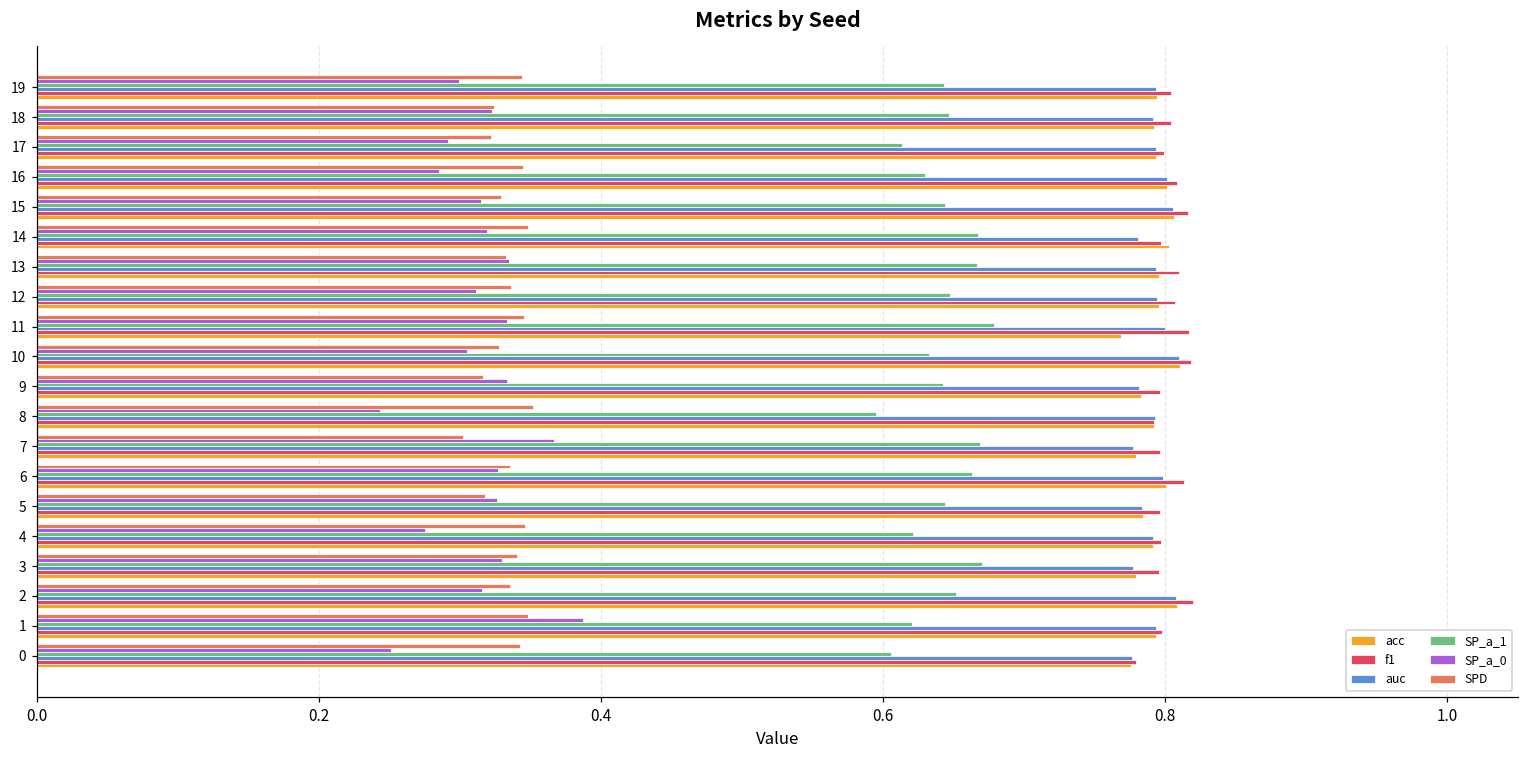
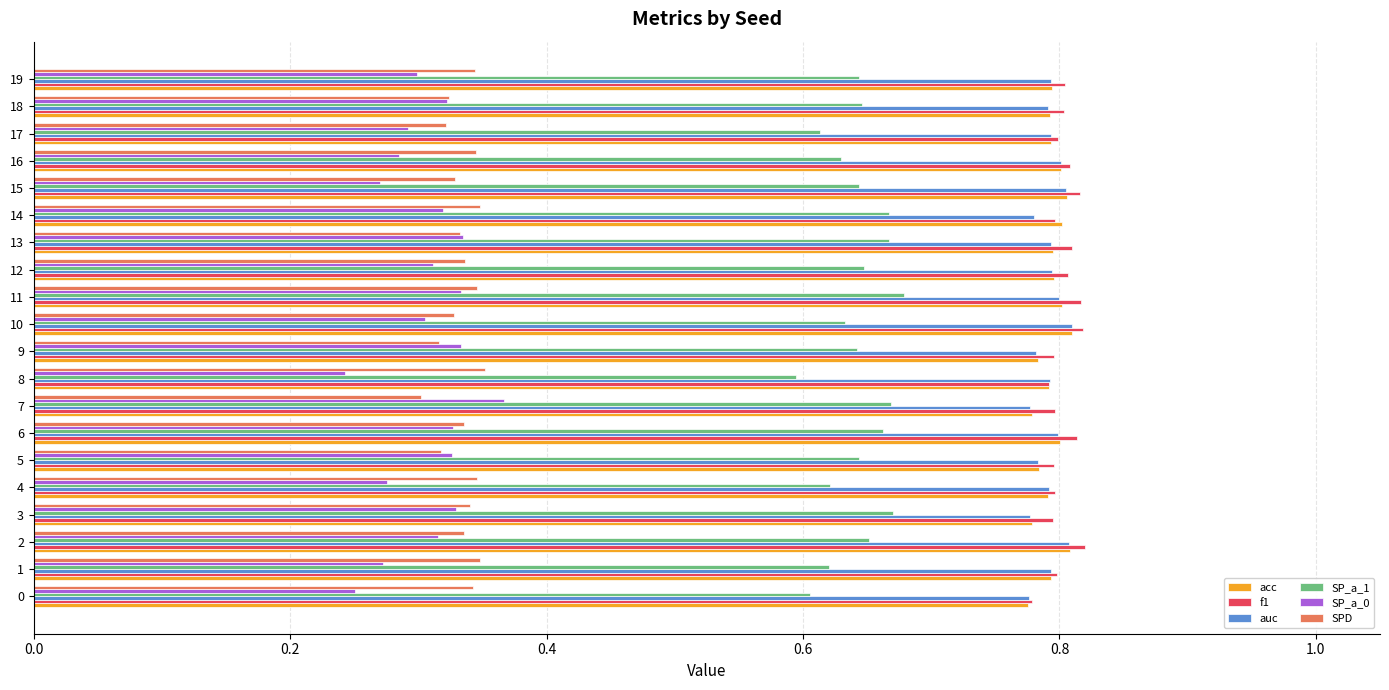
SP_a_0, 15: 0.315 -> 0.270
acc, 11: 0.768 -> 0.802
SP_a_0, 1: 0.387 -> 0.272
